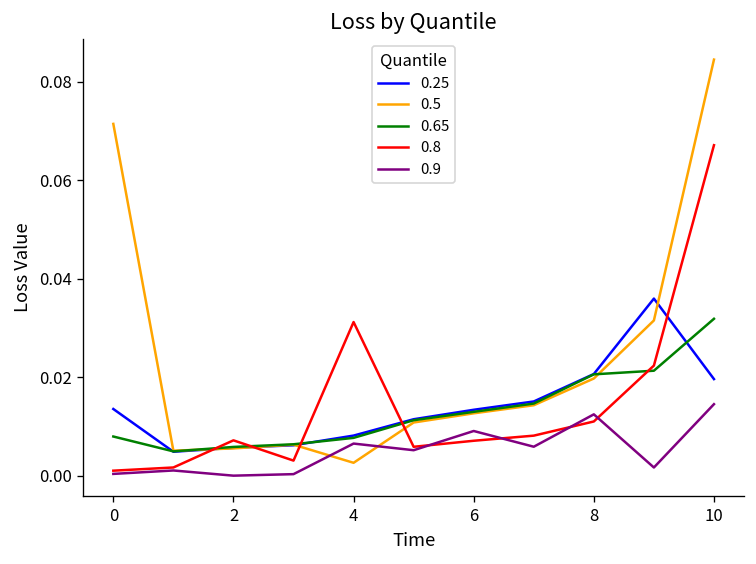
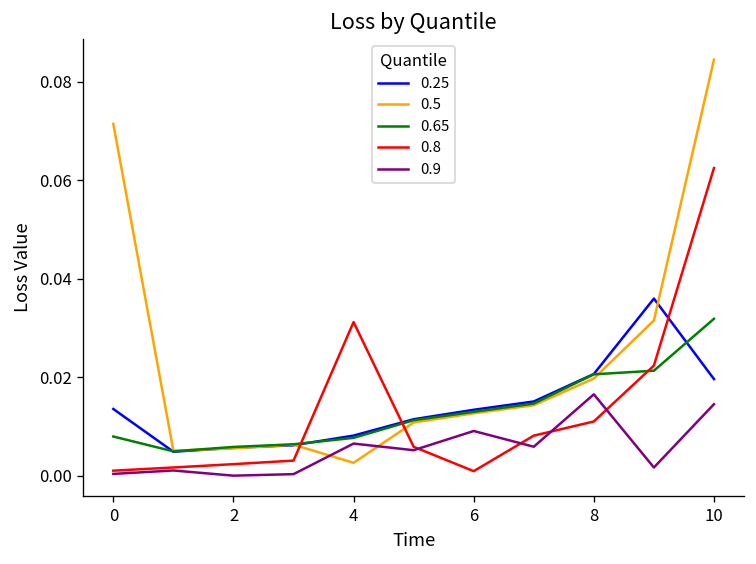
0.8, 2: 0.007 -> 0.002
0.8, 6: 0.007 -> 0.001
0.9, 8: 0.012 -> 0.017
0.8, 10: 0.067 -> 0.062
